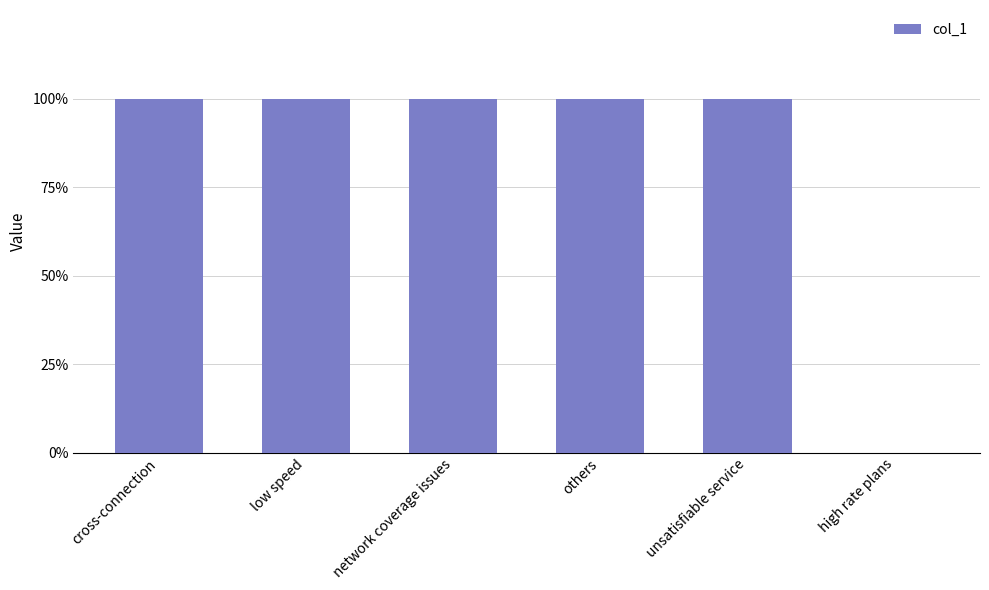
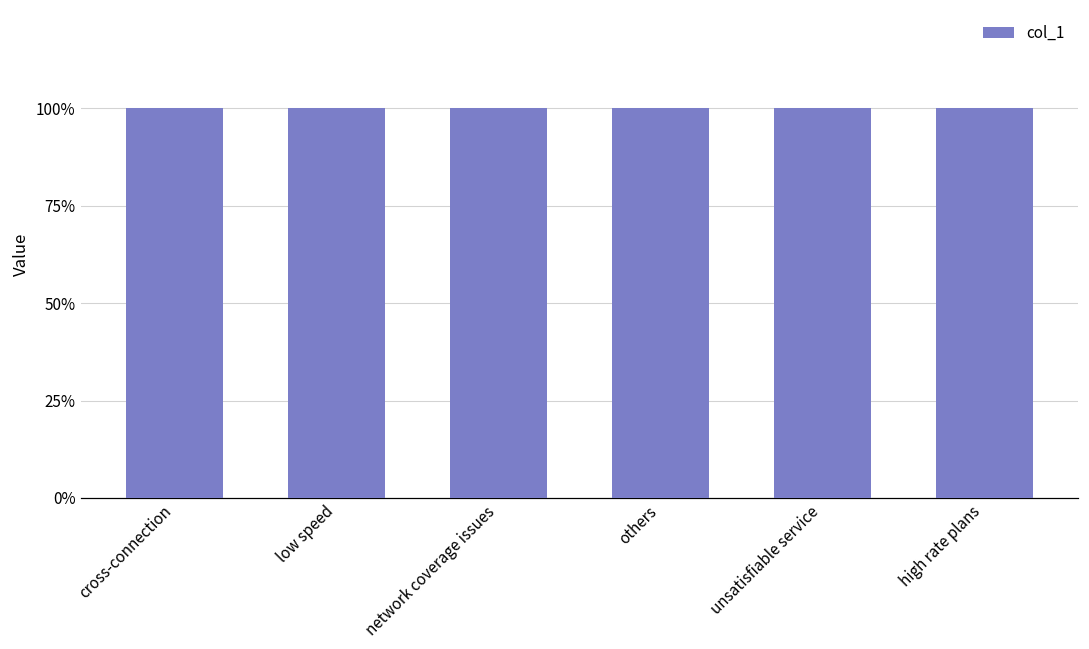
high rate plans: 0% -> 100%
